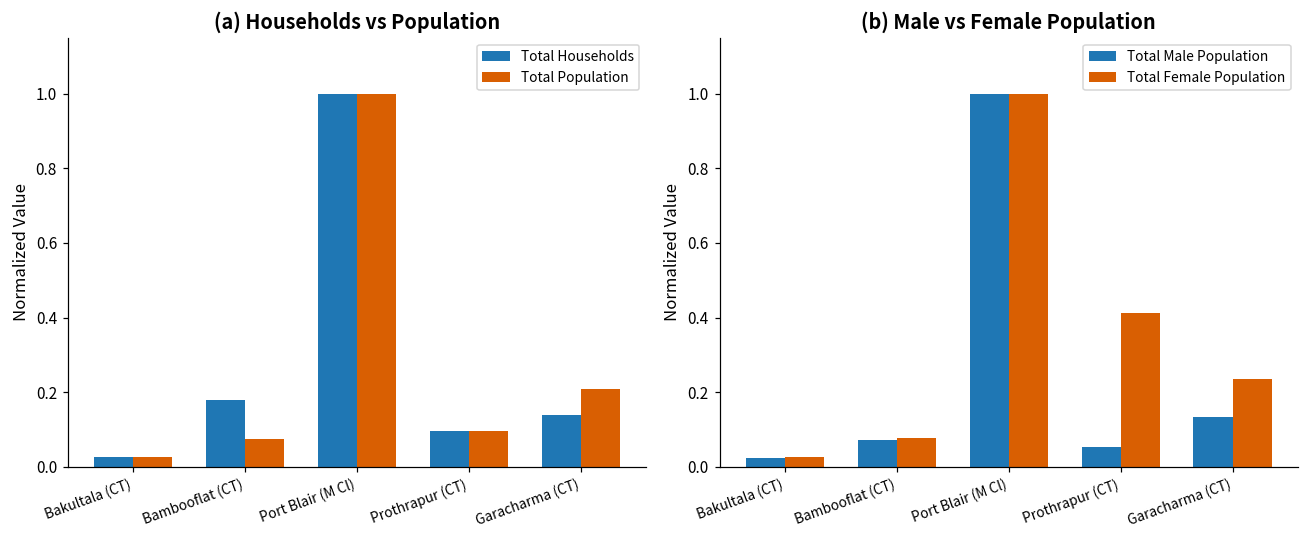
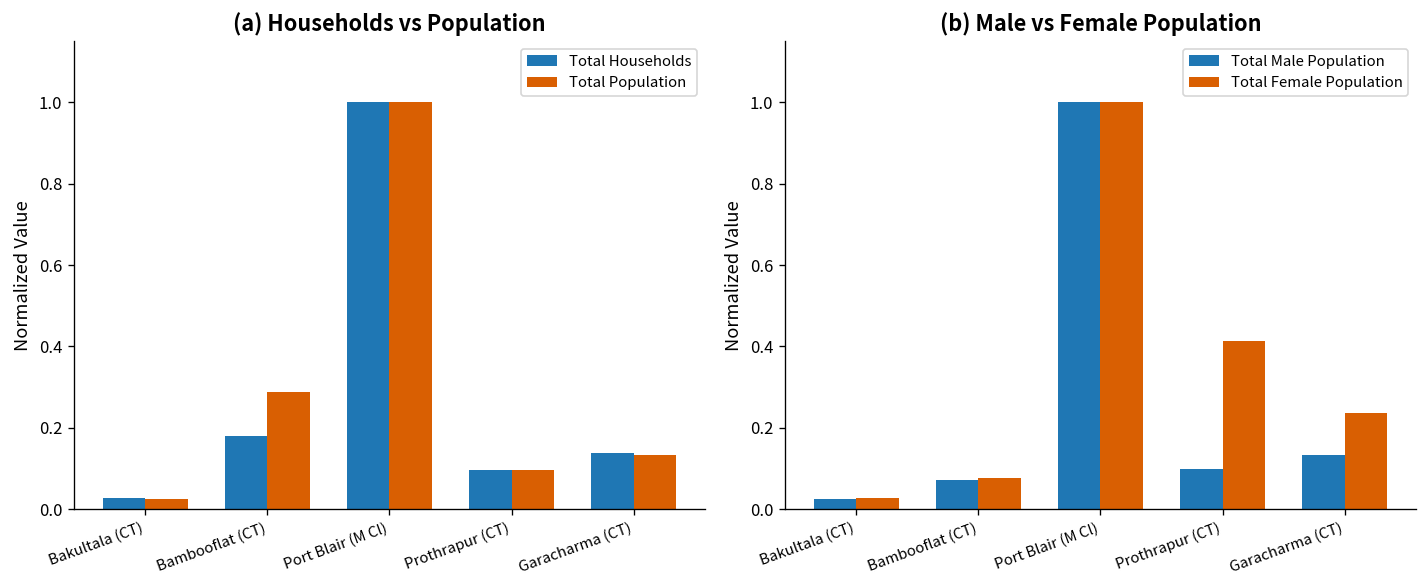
(a) Households vs Population, Total Population, Bambooflat (CT): 0.07 -> 0.29
(a) Households vs Population, Total Population, Garacharma (CT): 0.21 -> 0.13
(b) Male vs Female Population, Total Male Population, Prothrapur (CT): 0.05 -> 0.10
